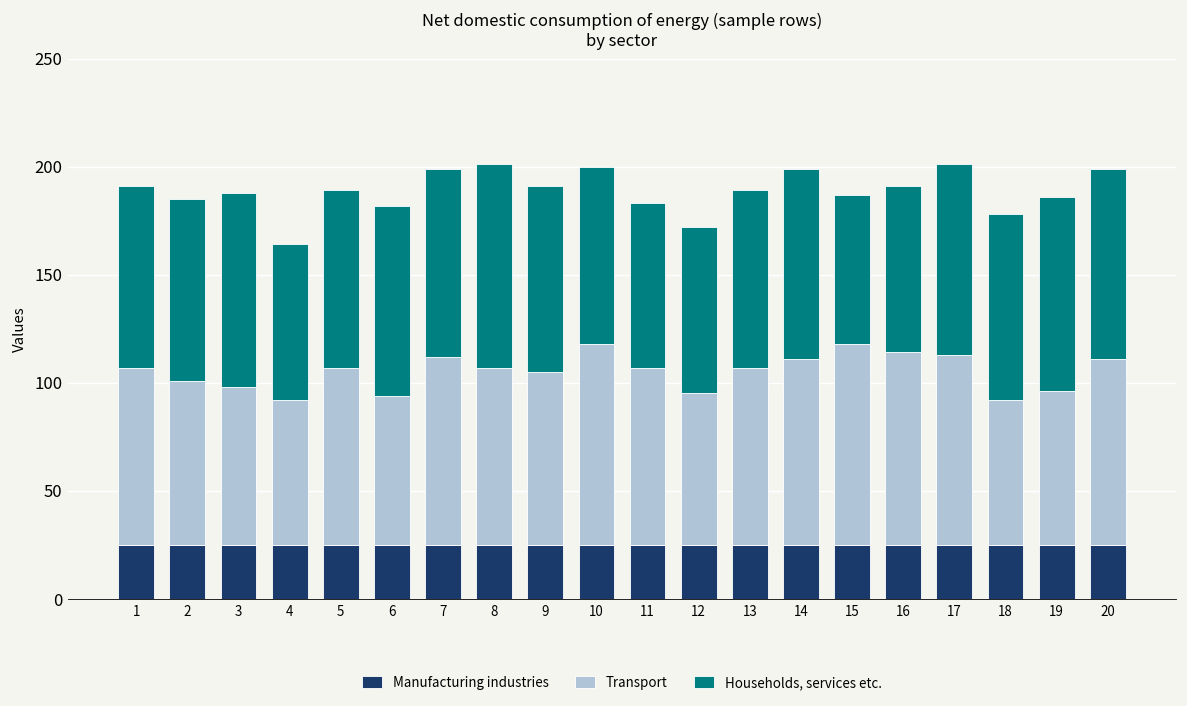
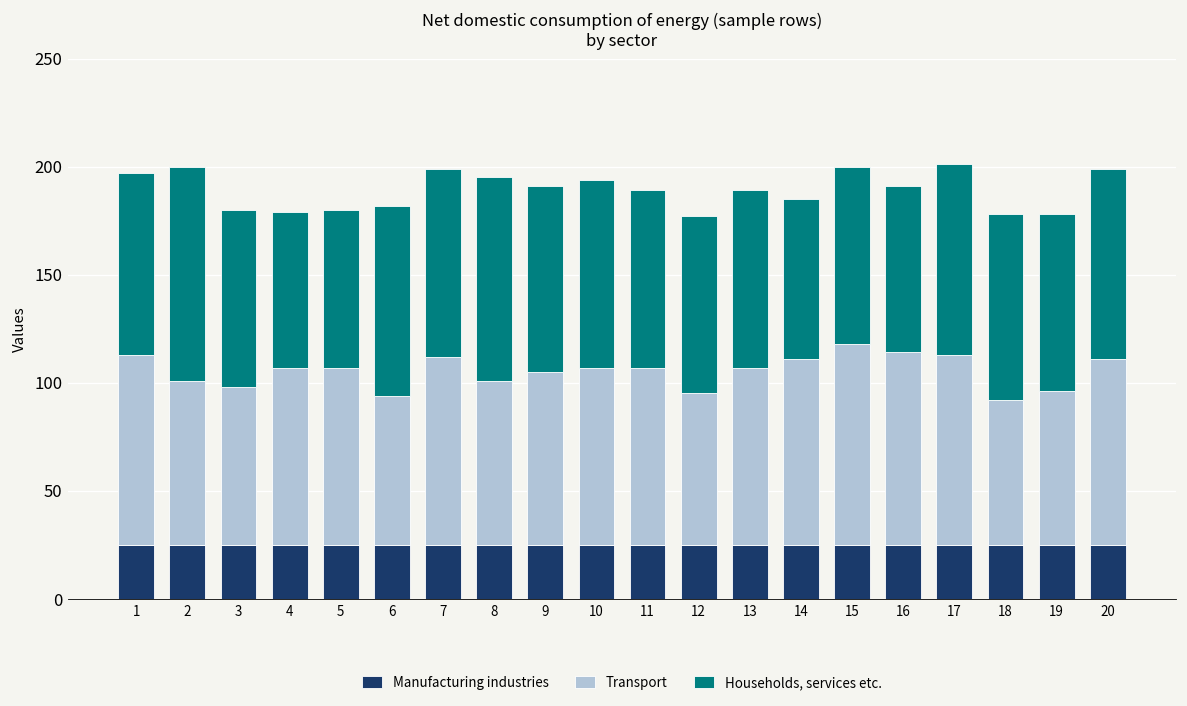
Transport, 1: 82 -> 88
Households, services etc., 2: 84 -> 99
Households, services etc., 3: 90 -> 82
Transport, 4: 67 -> 82
Households, services etc., 5: 82 -> 73
Transport, 8: 82 -> 76
Transport, 10: 93 -> 82
Households, services etc., 10: 82 -> 87
Households, services etc., 11: 76 -> 82
Households, services etc., 12: 77 -> 82
Households, services etc., 14: 88 -> 74
Households, services etc., 15: 69 -> 82
Households, services etc., 19: 90 -> 82
